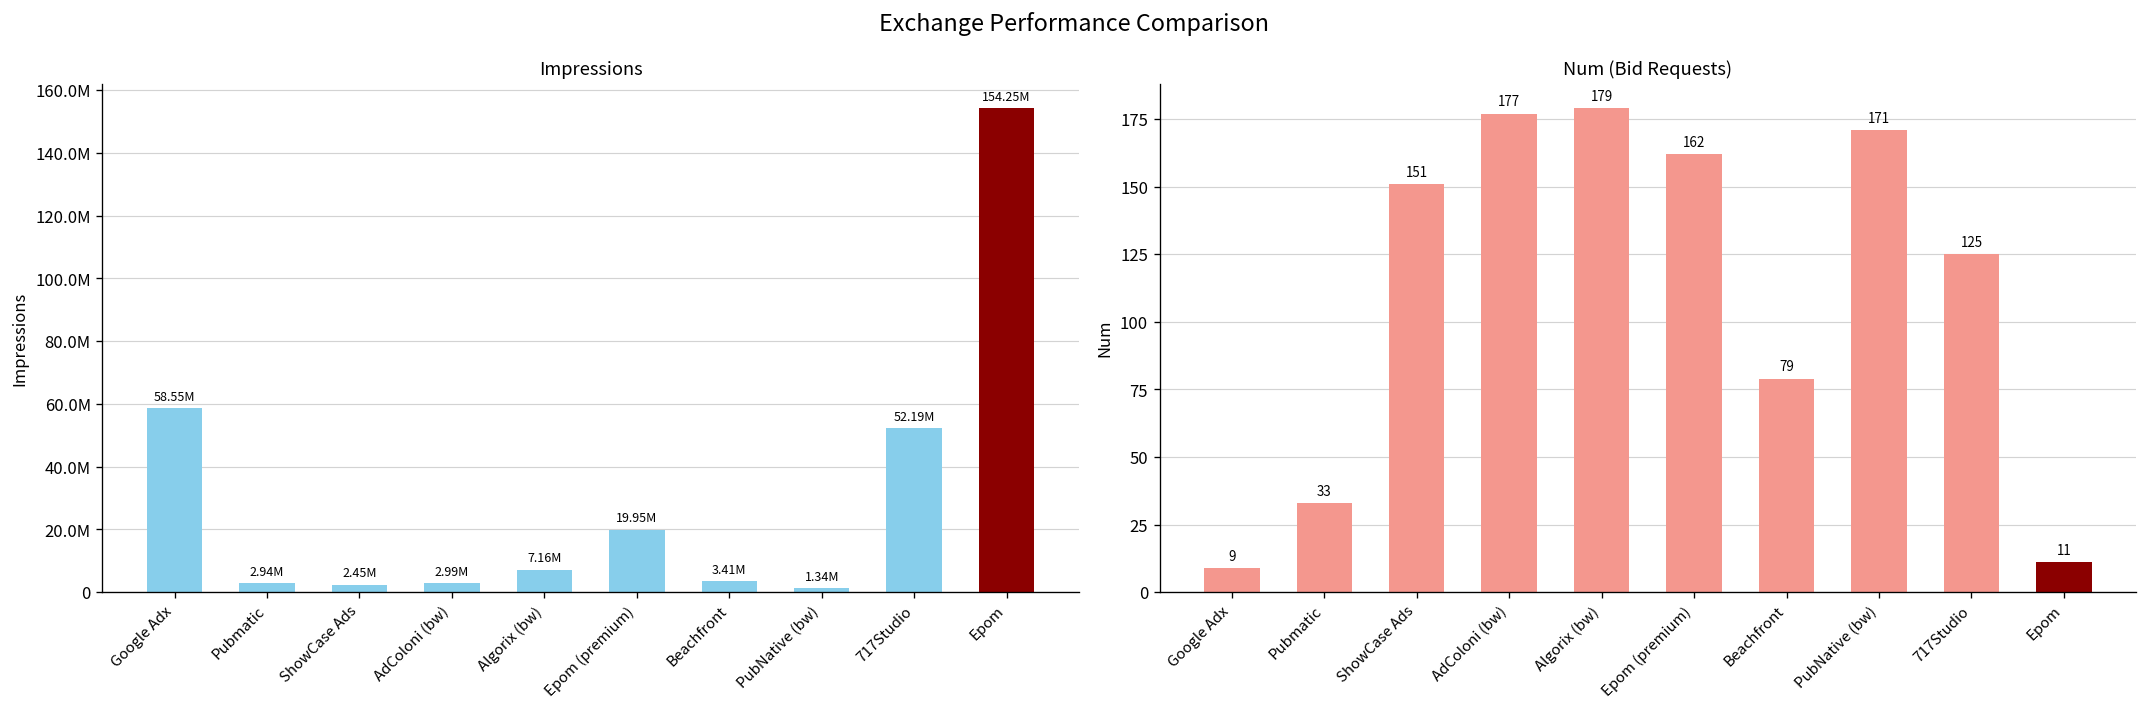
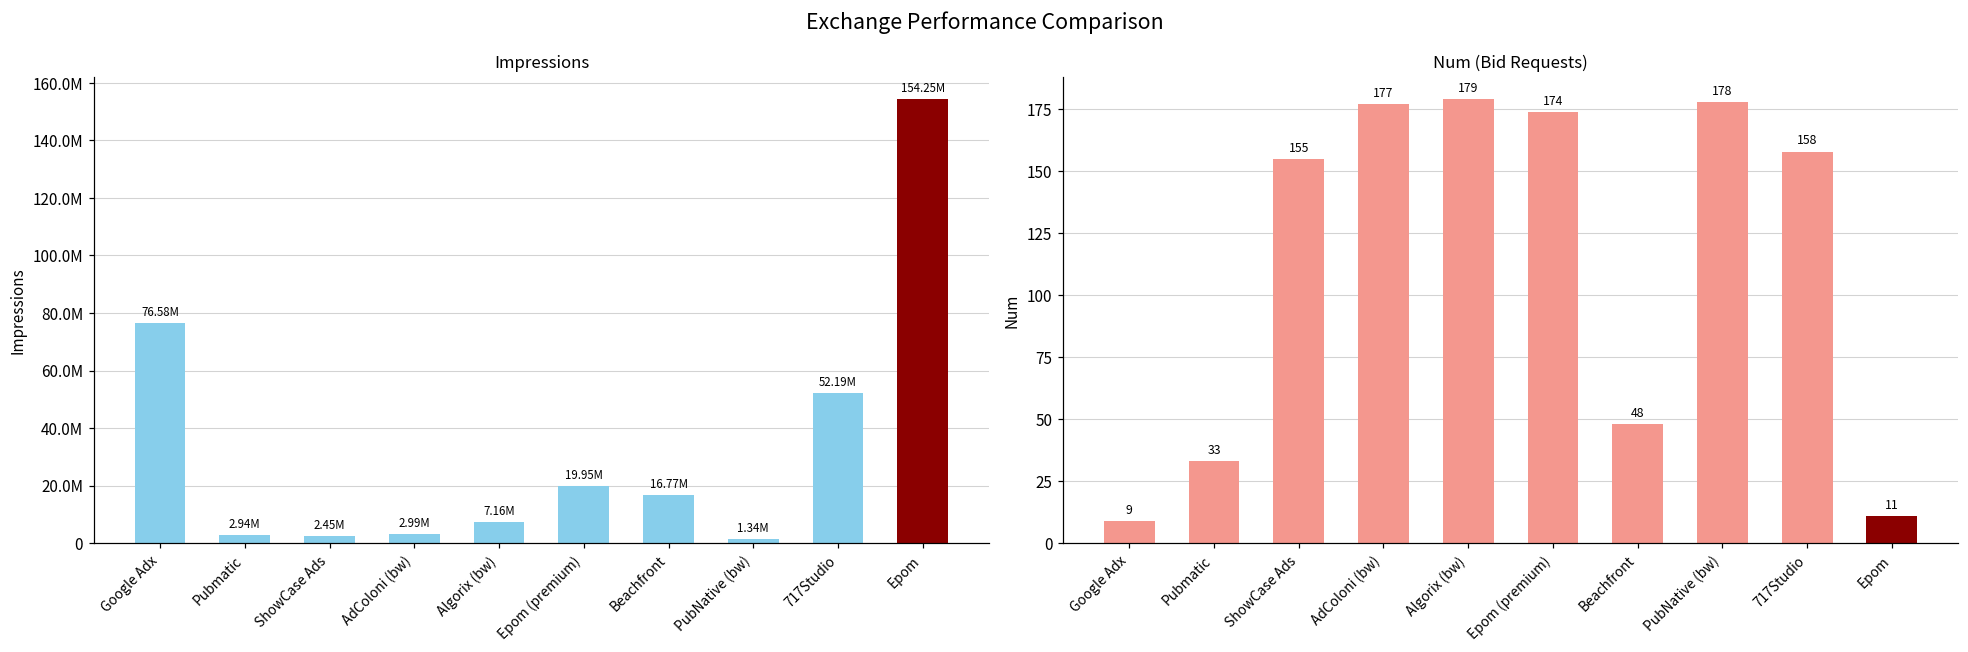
Impressions, Google Adx: 58.55M -> 76.58M
Impressions, Beachfront: 3.41M -> 16.77M
Num (Bid Requests), ShowCase Ads: 151 -> 155
Num (Bid Requests), Epom (premium): 162 -> 174
Num (Bid Requests), Beachfront: 79 -> 48
Num (Bid Requests), PubNative (bw): 171 -> 178
Num (Bid Requests), 717Studio: 125 -> 158
